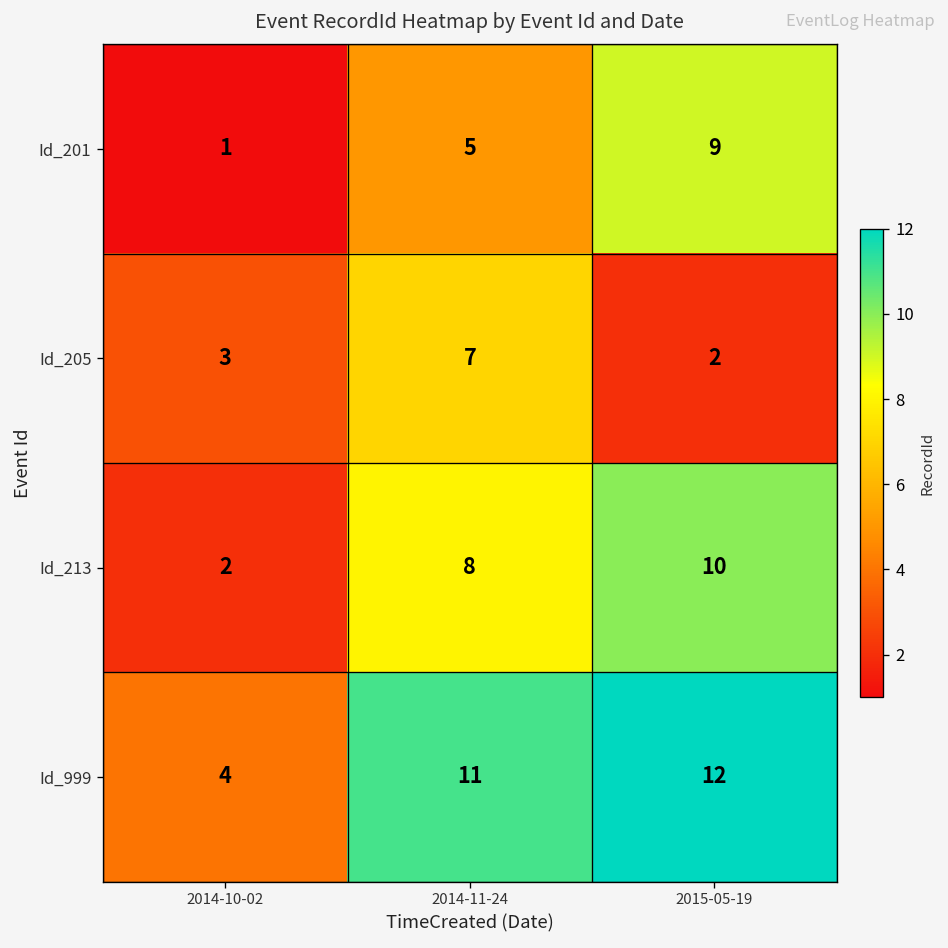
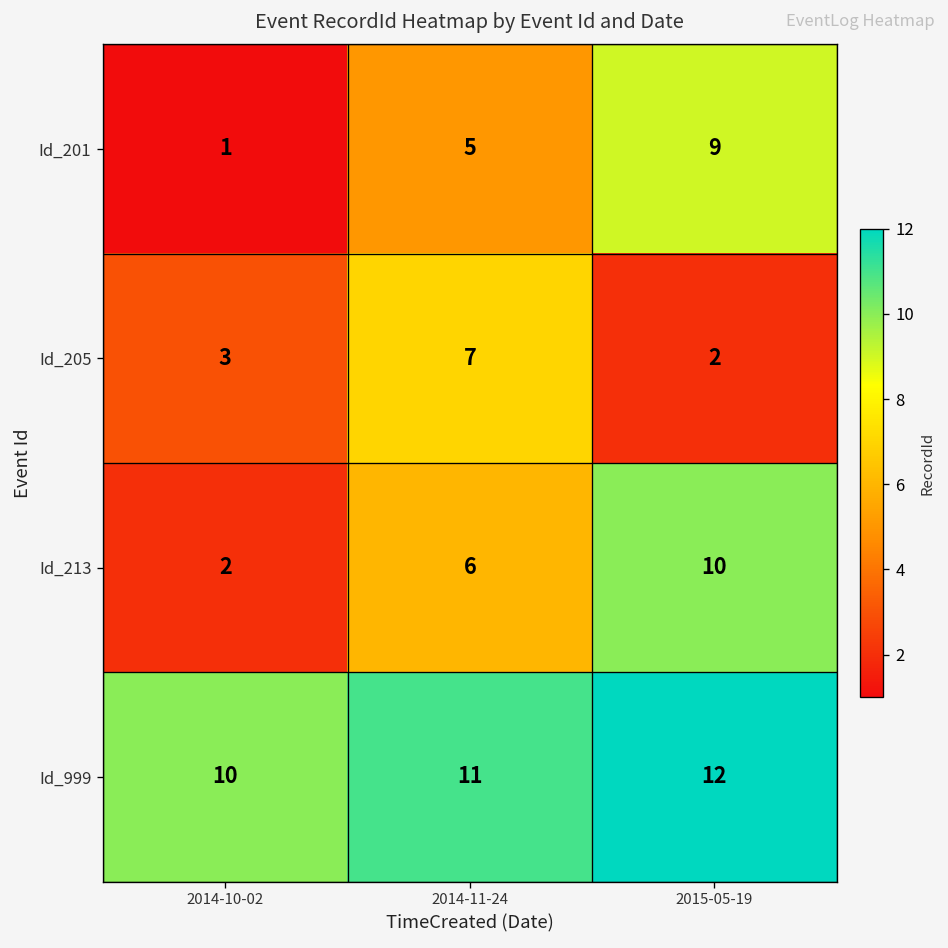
Id_213, 2014-11-24: 8 -> 6
Id_999, 2014-10-02: 4 -> 10
